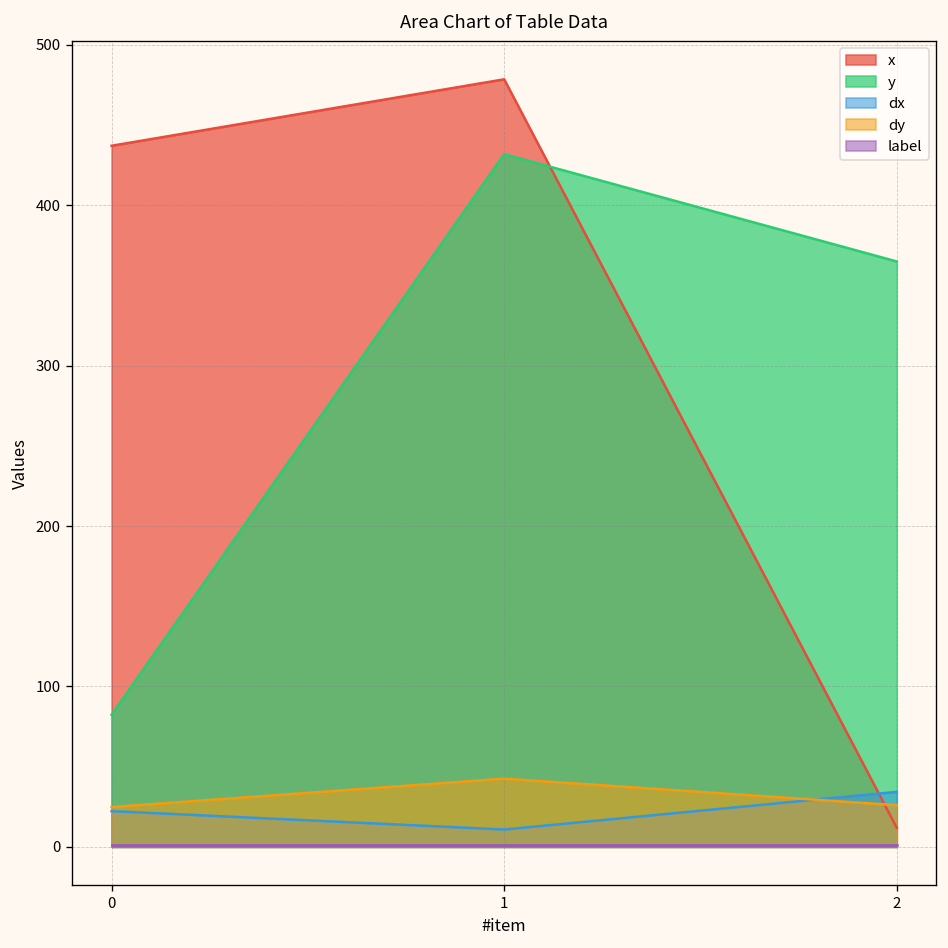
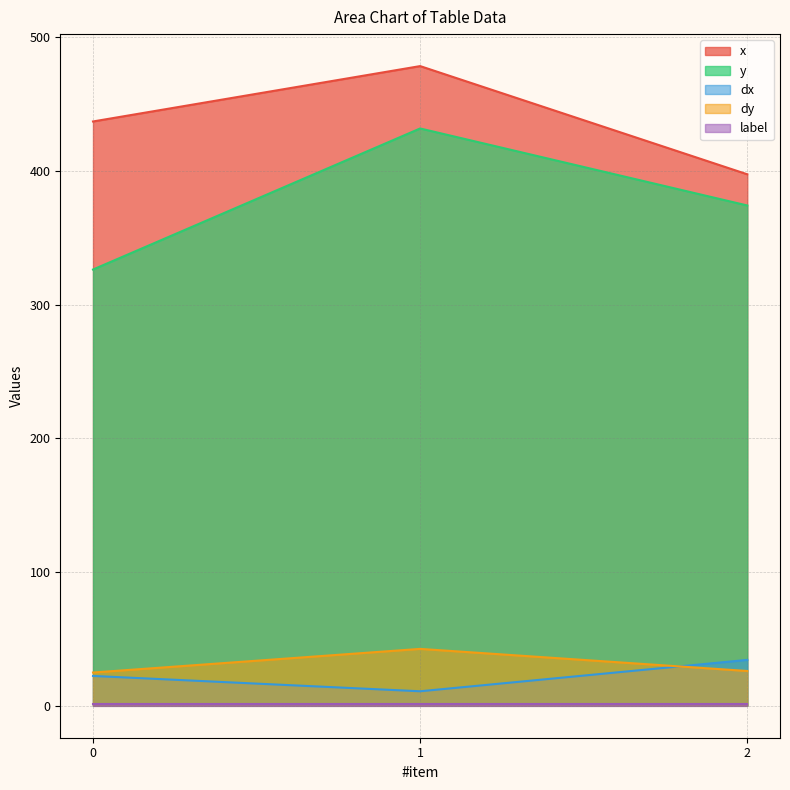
y, 0: 82 -> 326
x, 2: 12 -> 398
y, 2: 365 -> 374
